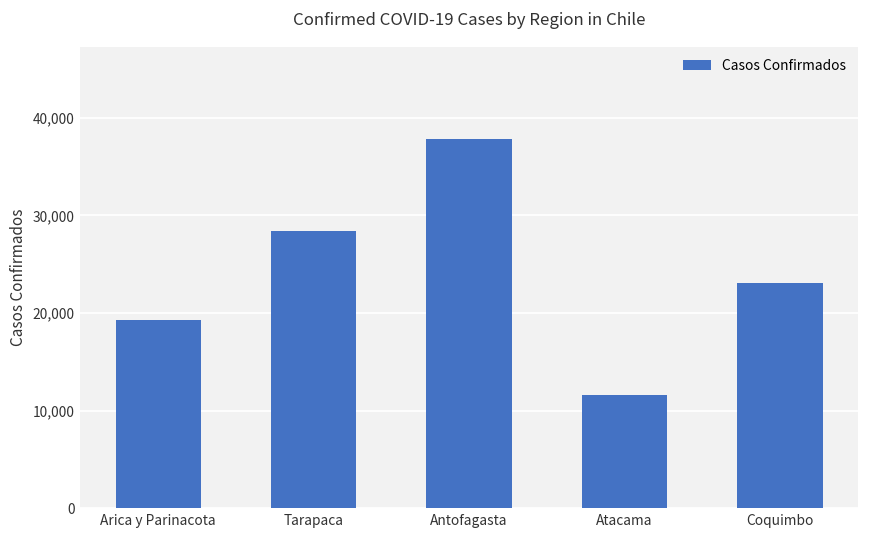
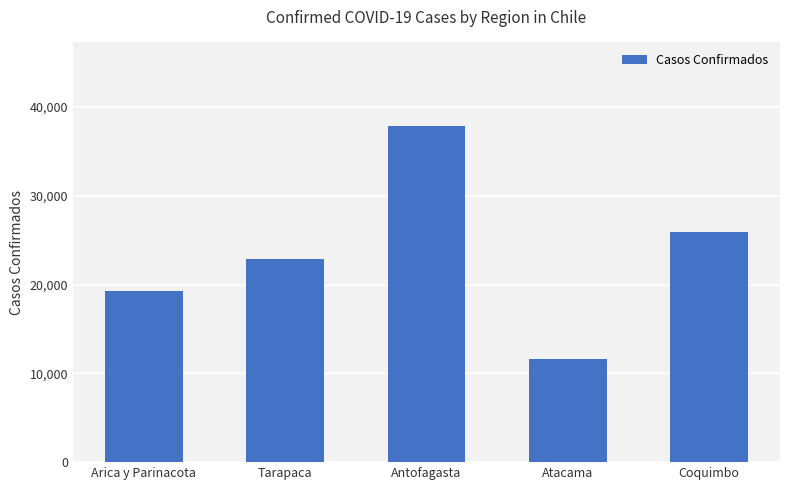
Tarapaca: 28,000 -> 23,000
Coquimbo: 23,000 -> 26,000
